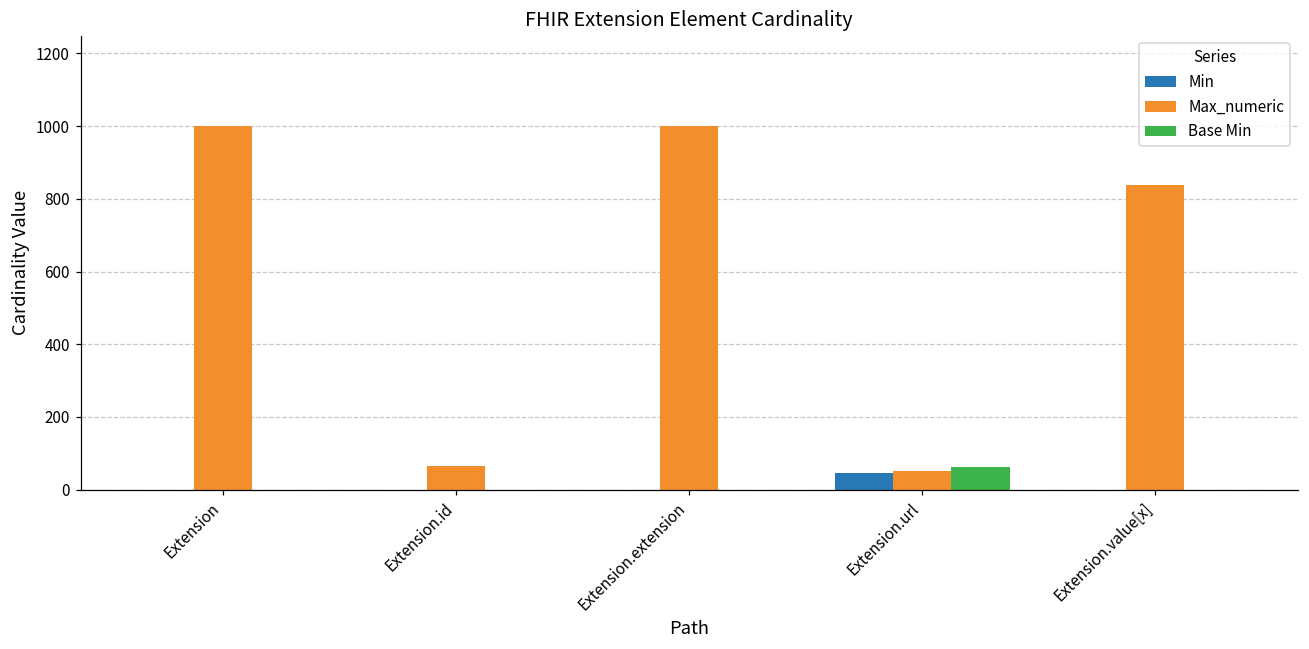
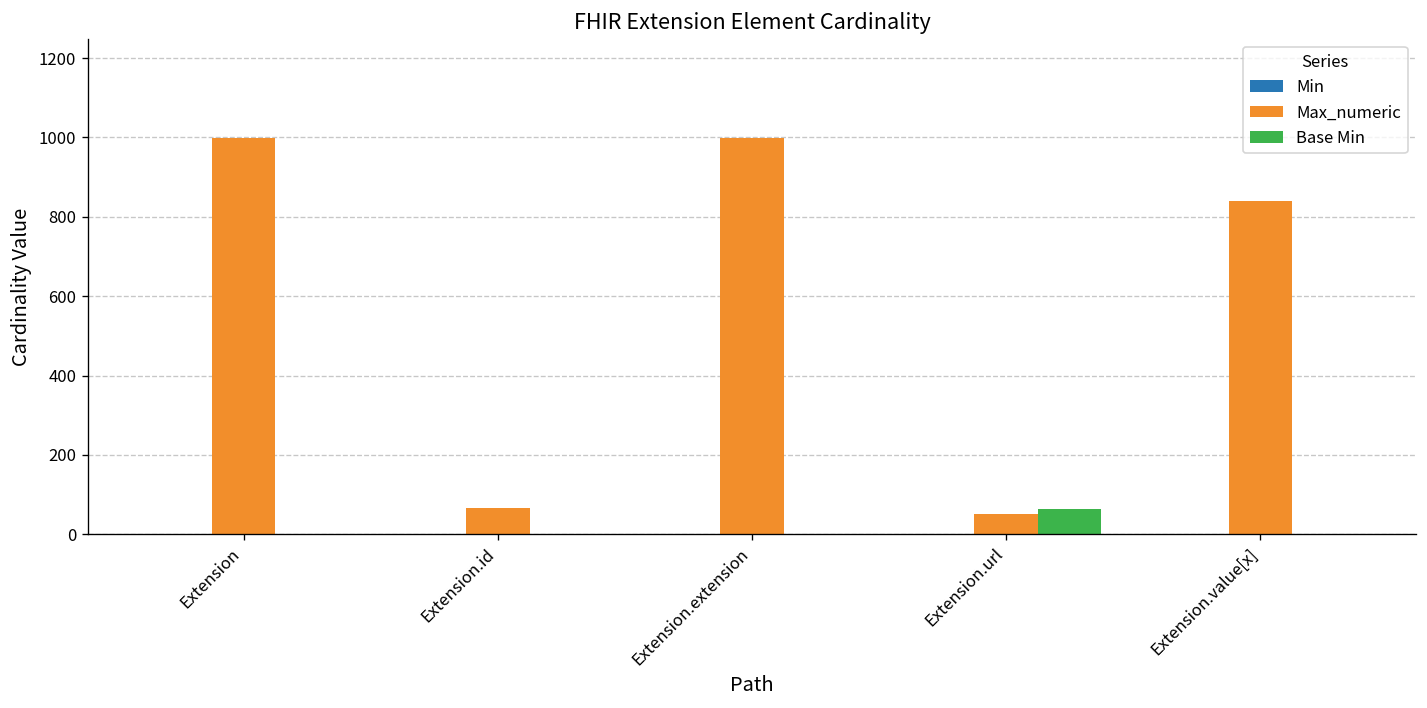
Min, Extension.url: 50 -> 0
